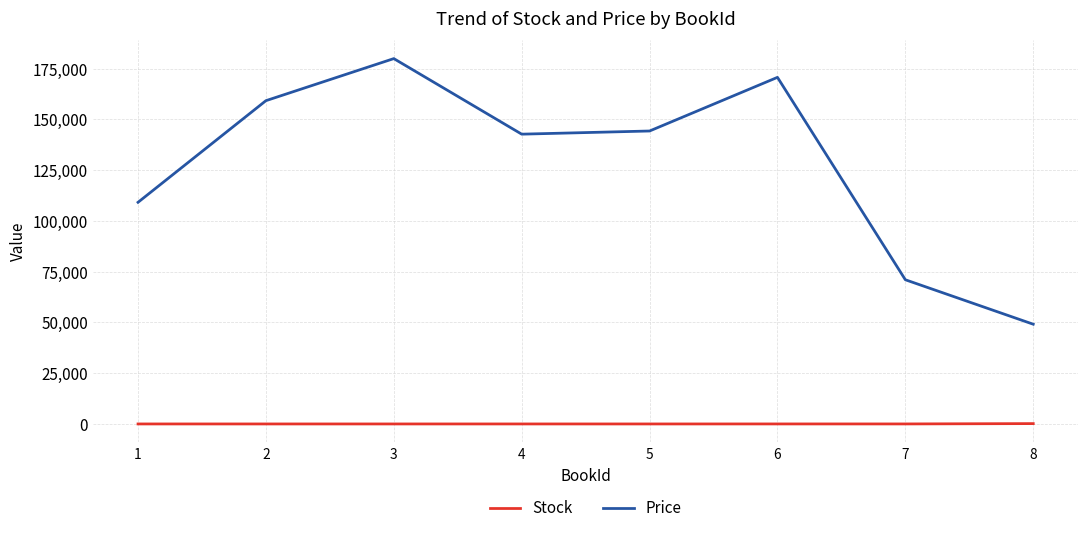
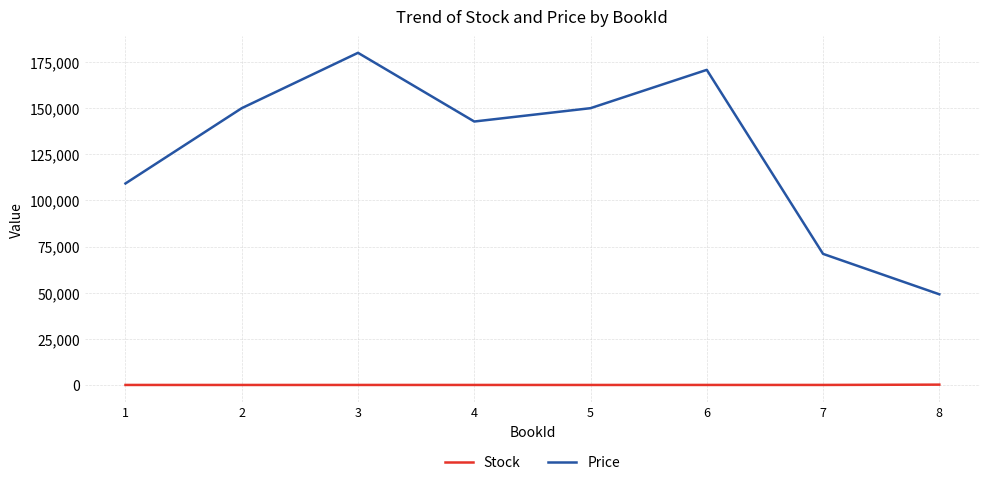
Price, 2: 159,000 -> 150,000
Price, 5: 144,000 -> 150,000
